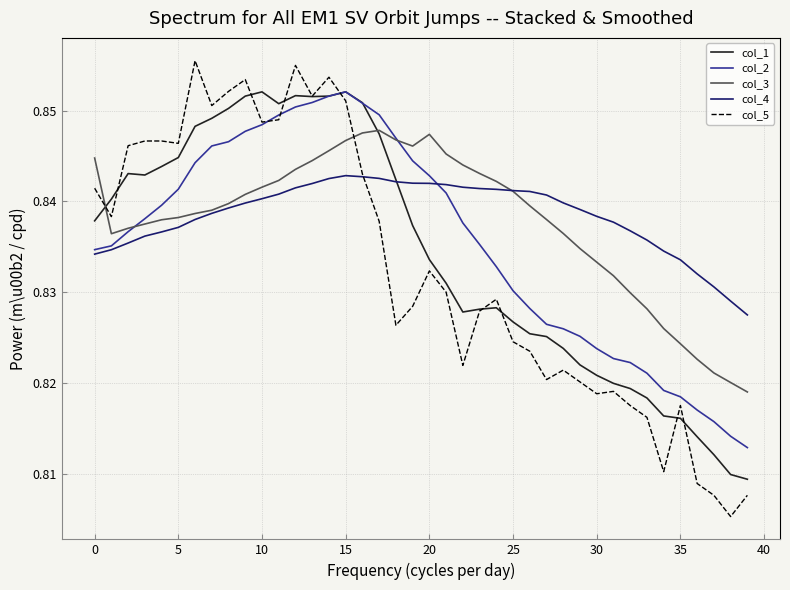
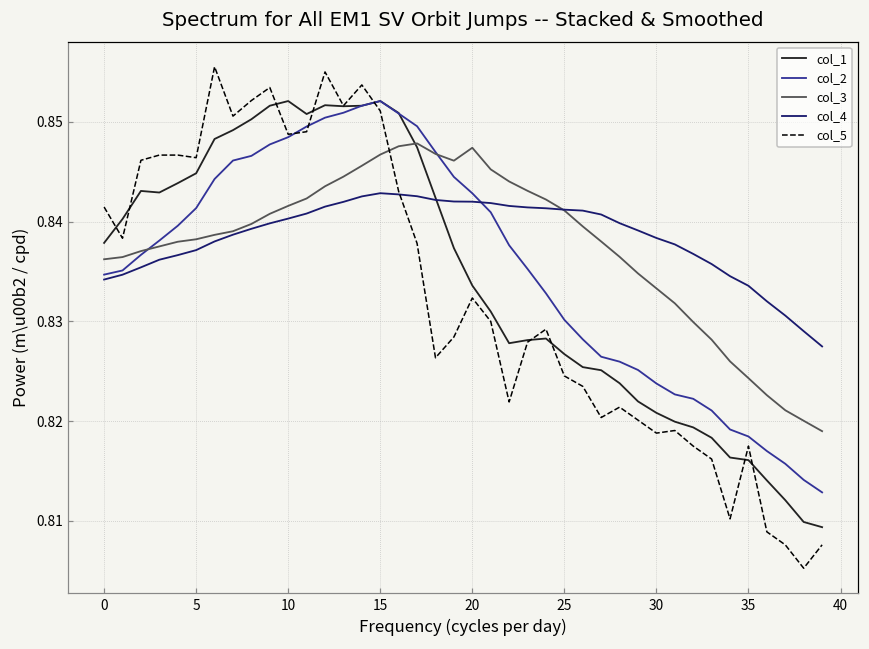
col_3, 0: 0.845 -> 0.836
